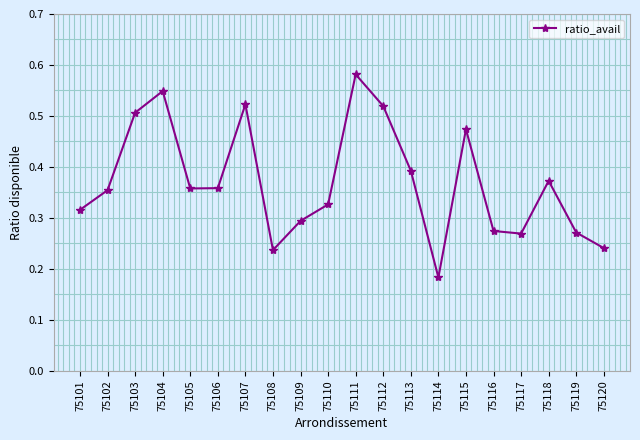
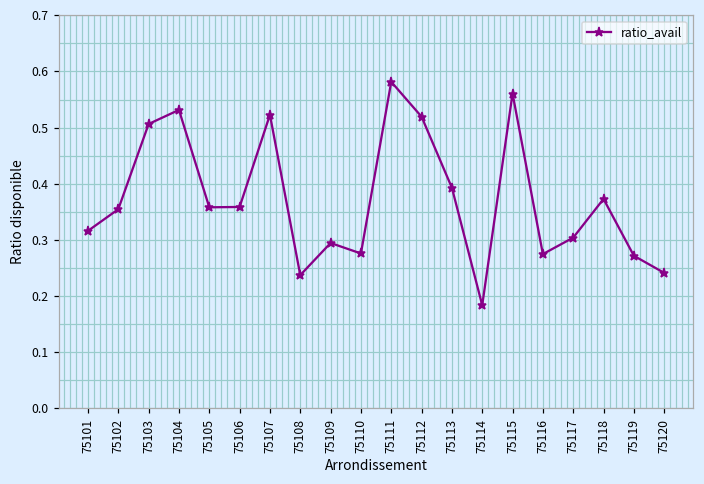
75104: 0.55 -> 0.53
75110: 0.33 -> 0.28
75115: 0.47 -> 0.56
75117: 0.27 -> 0.30
